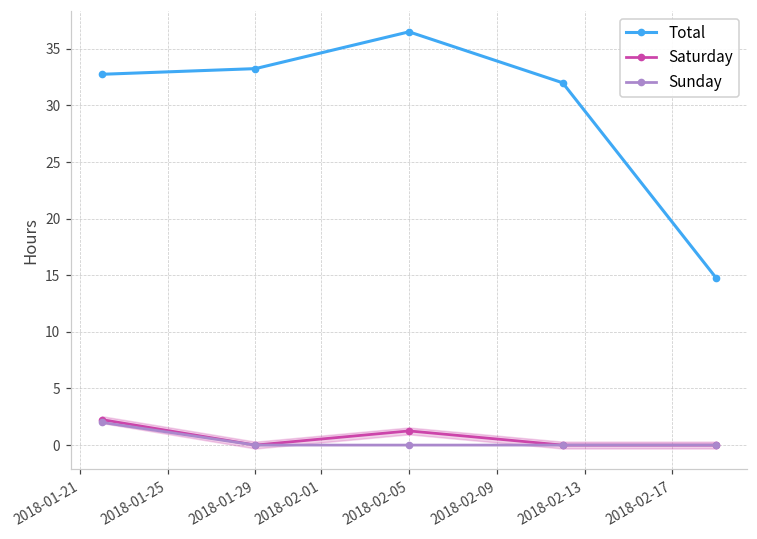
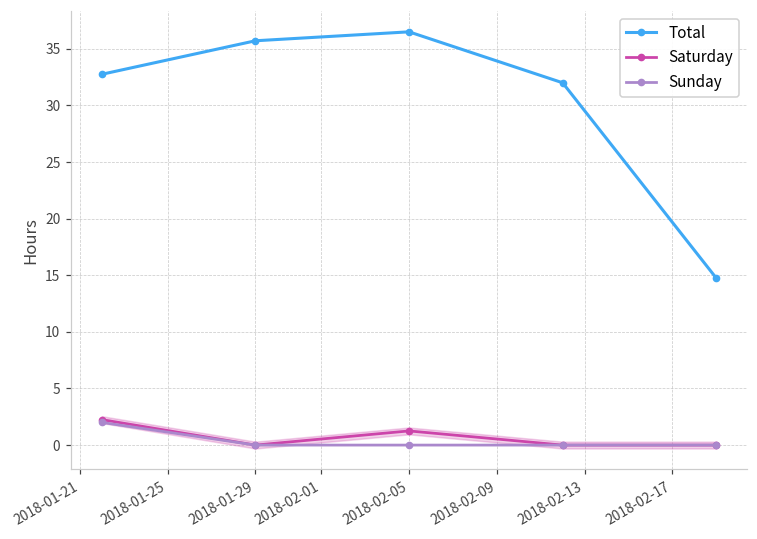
Total, 2018-01-29: 33.3 -> 35.7
